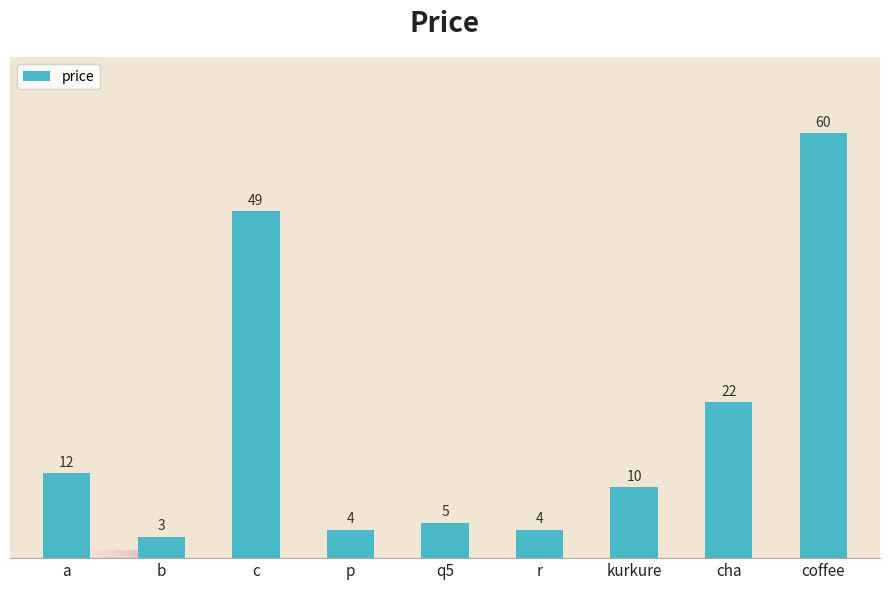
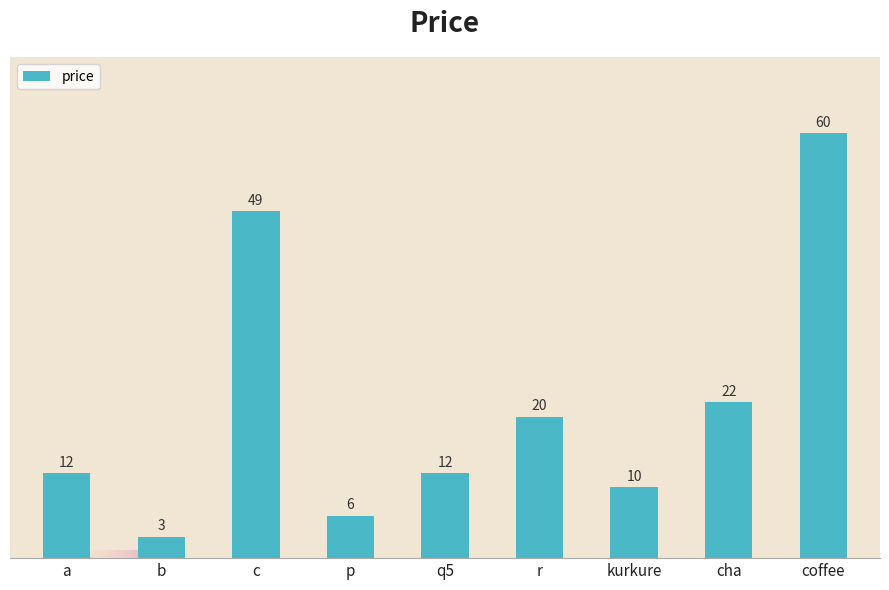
p: 4 -> 6
q5: 5 -> 12
r: 4 -> 20
